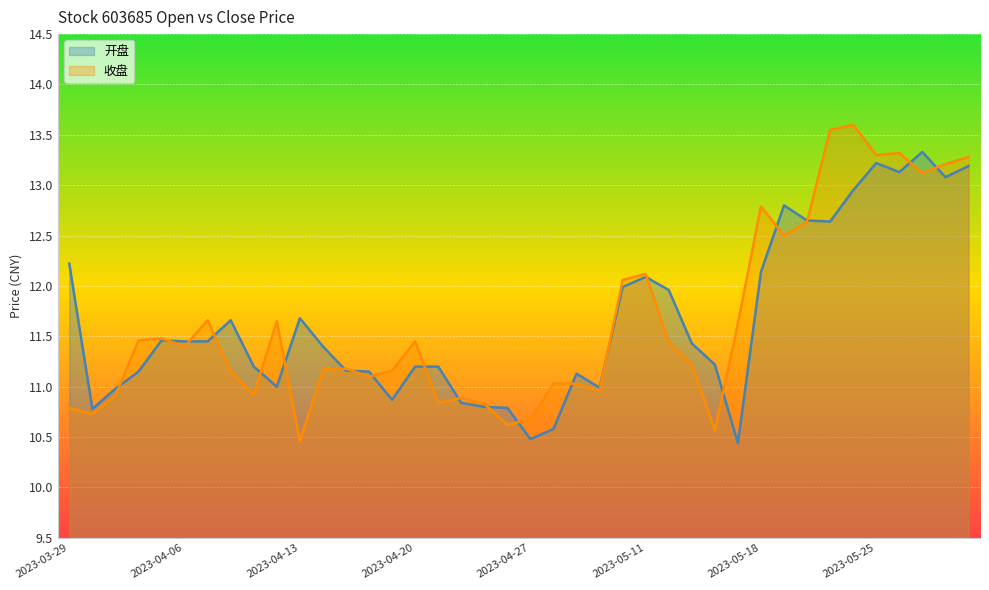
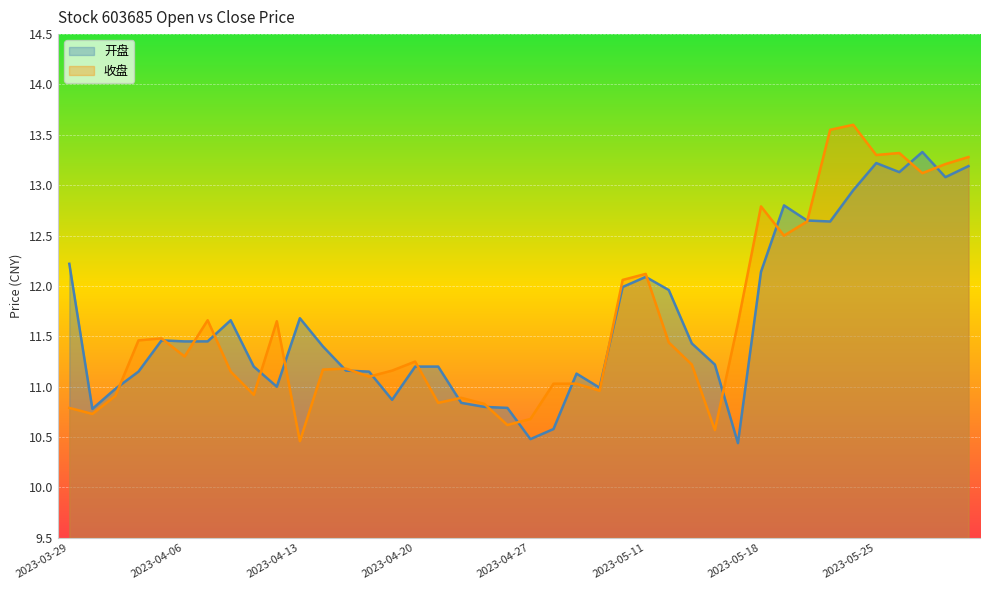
收盘, 2023-04-06: 11.4 -> 11.3
收盘, 2023-04-20: 11.45 -> 11.25
